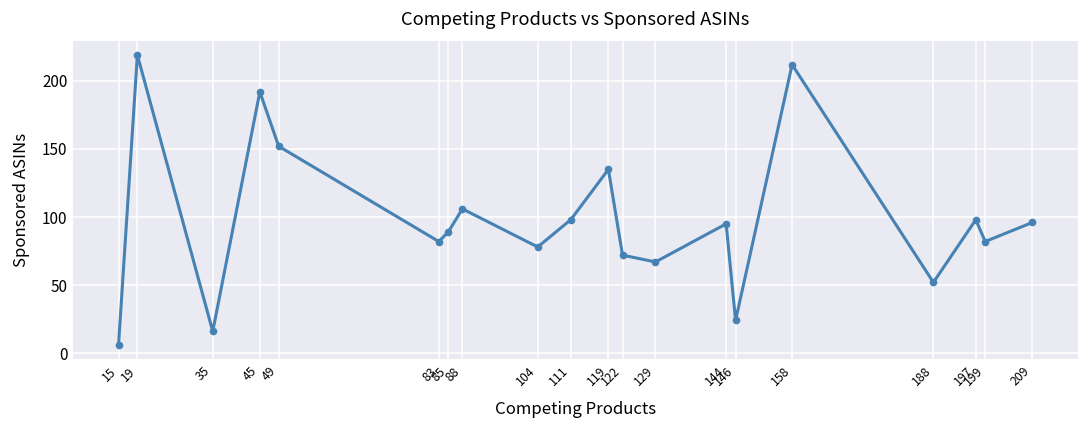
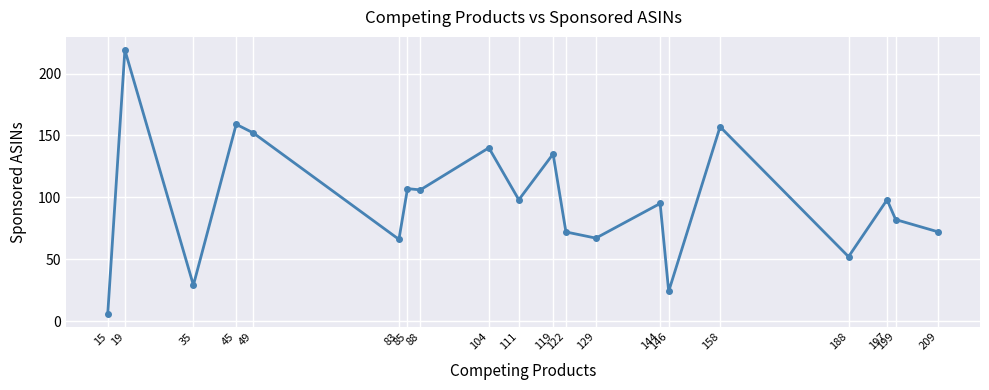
35: 16 -> 29
45: 192 -> 159
83: 82 -> 66
85: 89 -> 107
104: 78 -> 140
158: 212 -> 157
209: 96 -> 72
